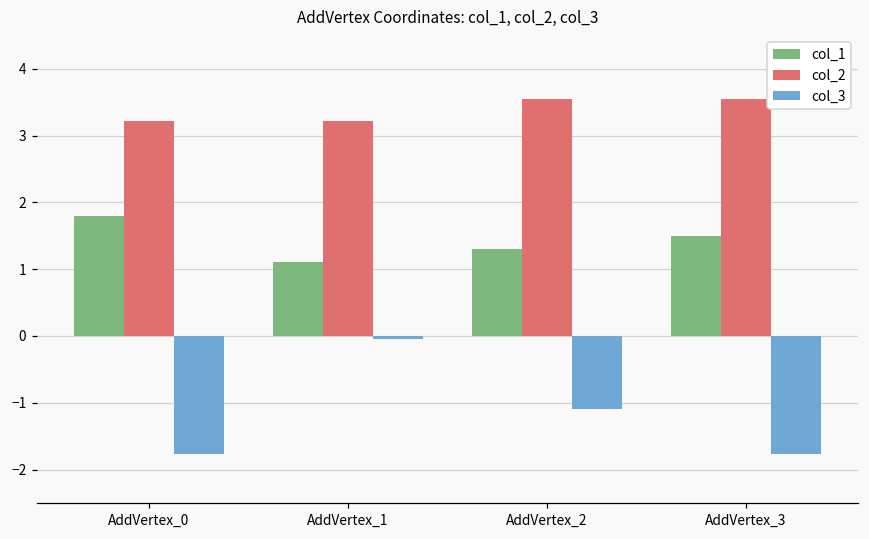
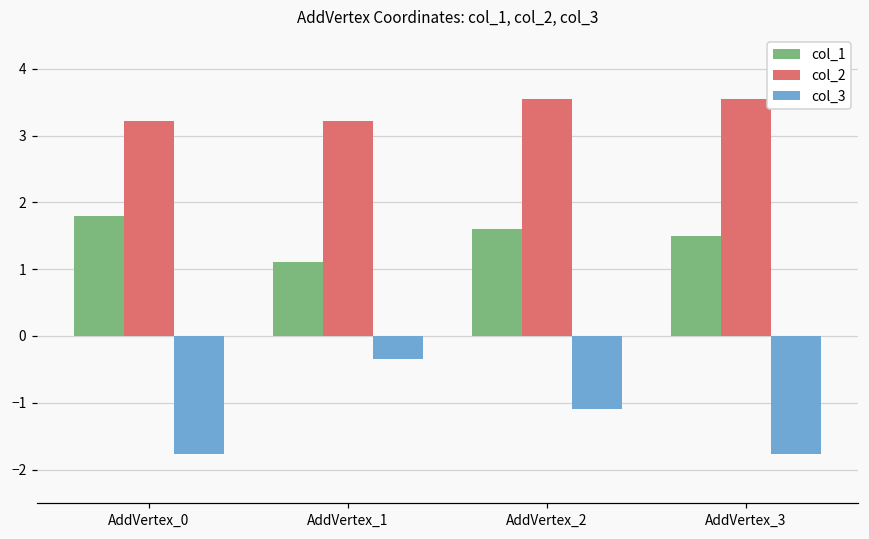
col_3, AddVertex_1: -0.1 -> -0.3
col_1, AddVertex_2: 1.3 -> 1.6
